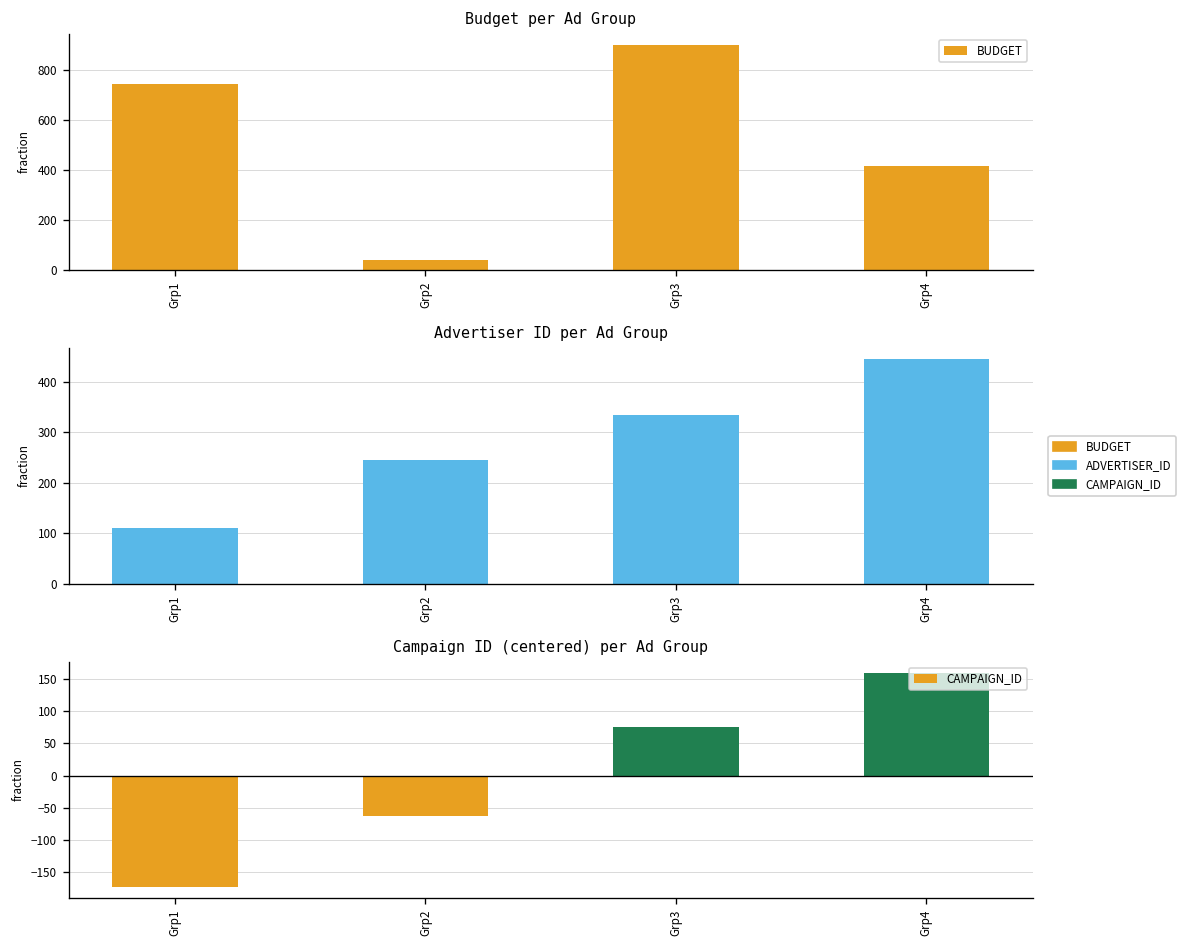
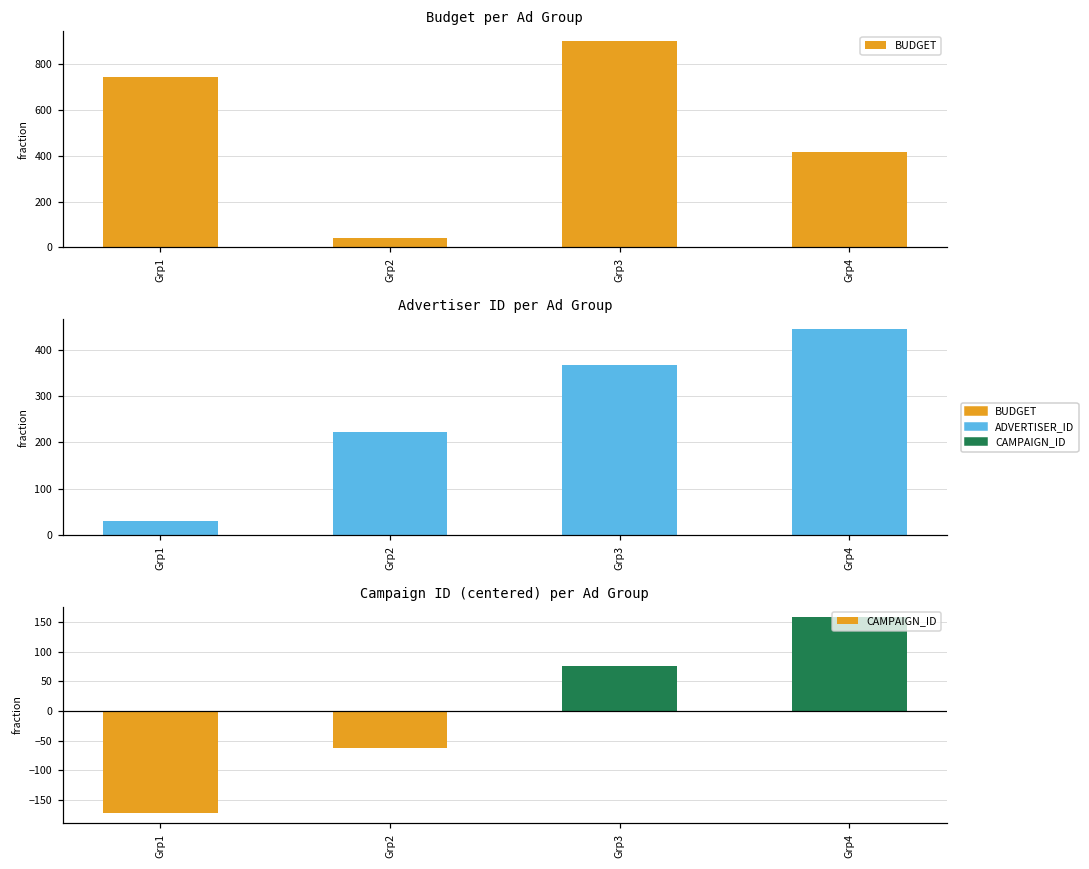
Advertiser ID per Ad Group, Grp1: 110 -> 30
Advertiser ID per Ad Group, Grp2: 250 -> 220
Advertiser ID per Ad Group, Grp3: 330 -> 370
